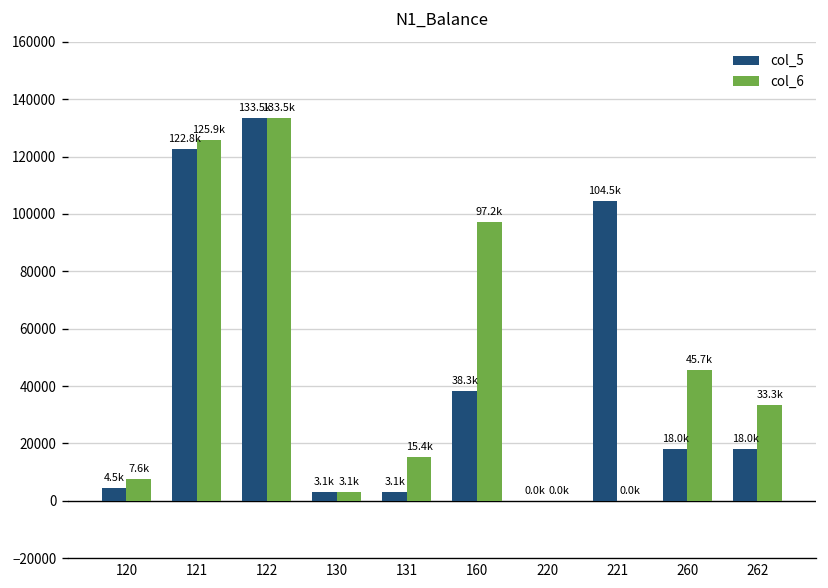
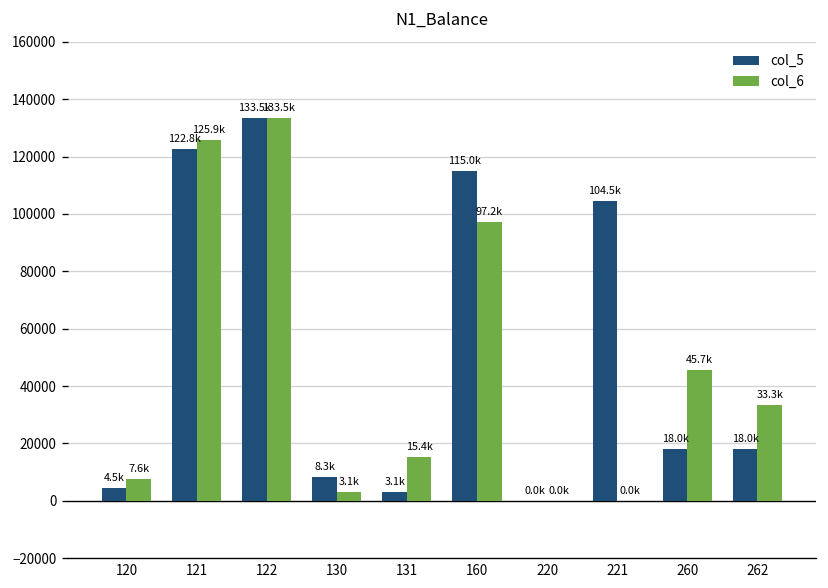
col_5, 130: 3.1k -> 8.3k
col_5, 160: 38.3k -> 115.0k
